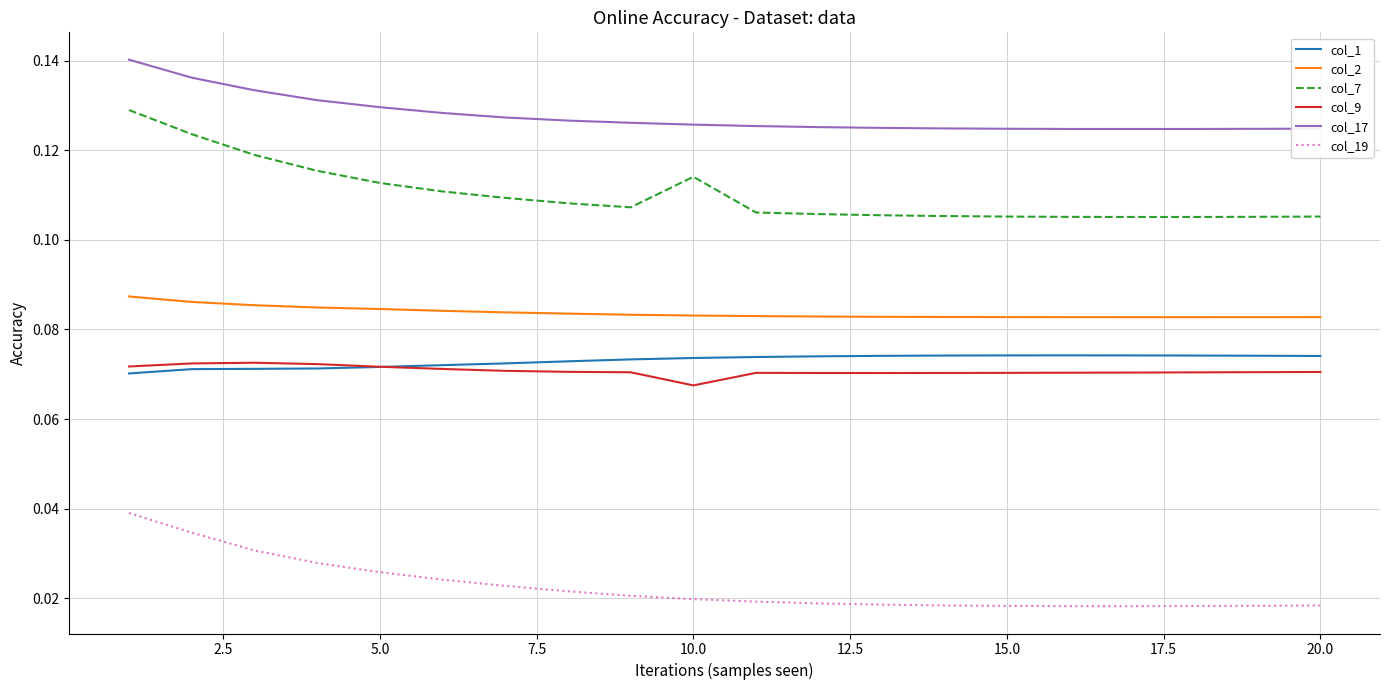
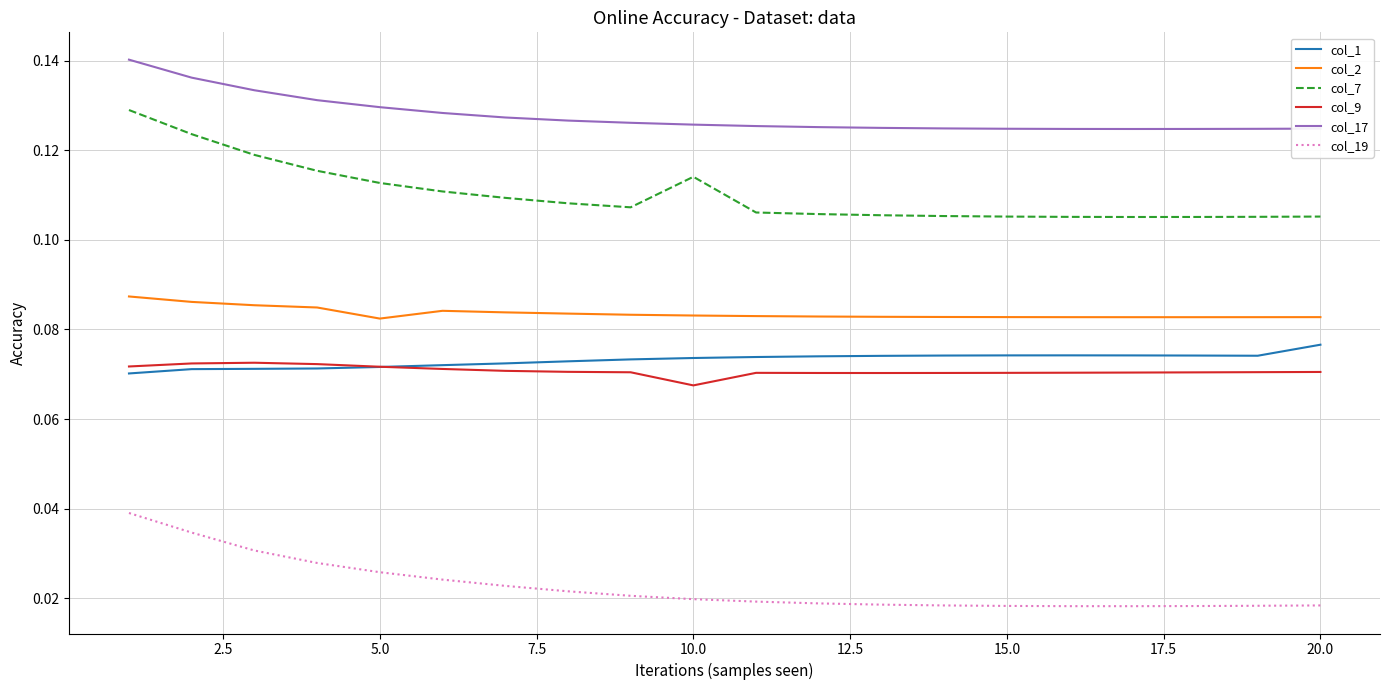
col_2, 5.0: 0.085 -> 0.082
col_1, 20.0: 0.074 -> 0.077
